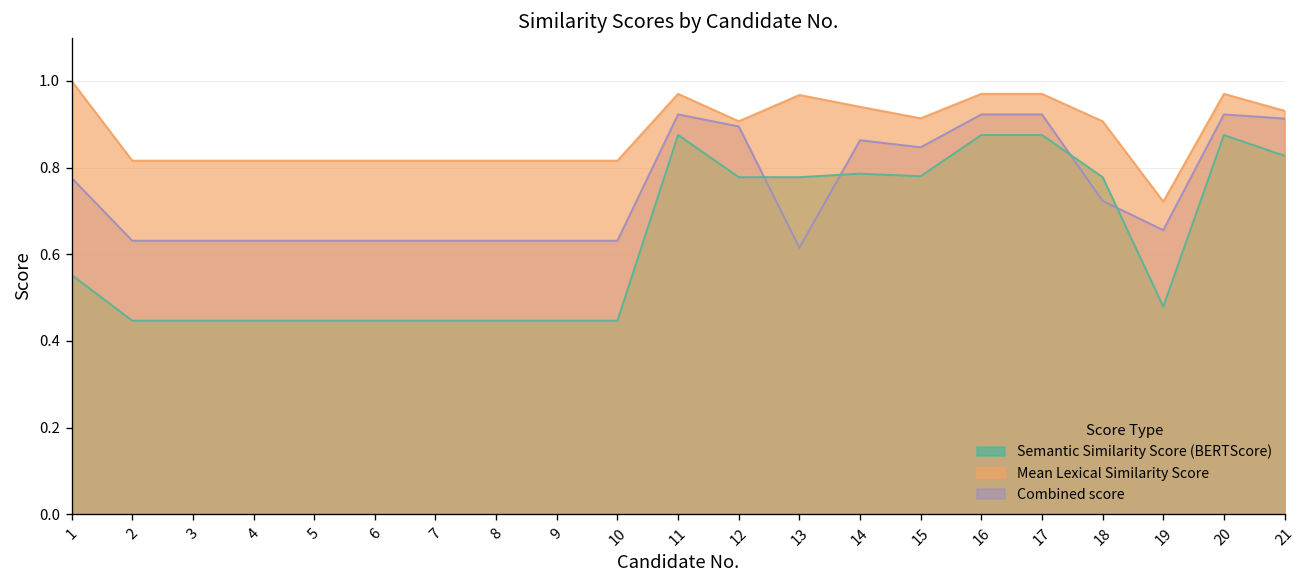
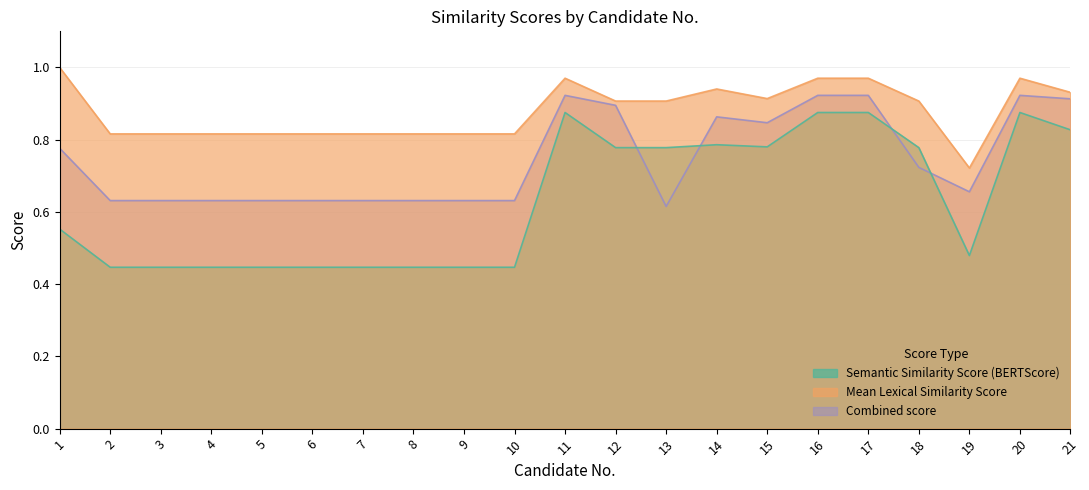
Mean Lexical Similarity Score, 13: 0.97 -> 0.91
